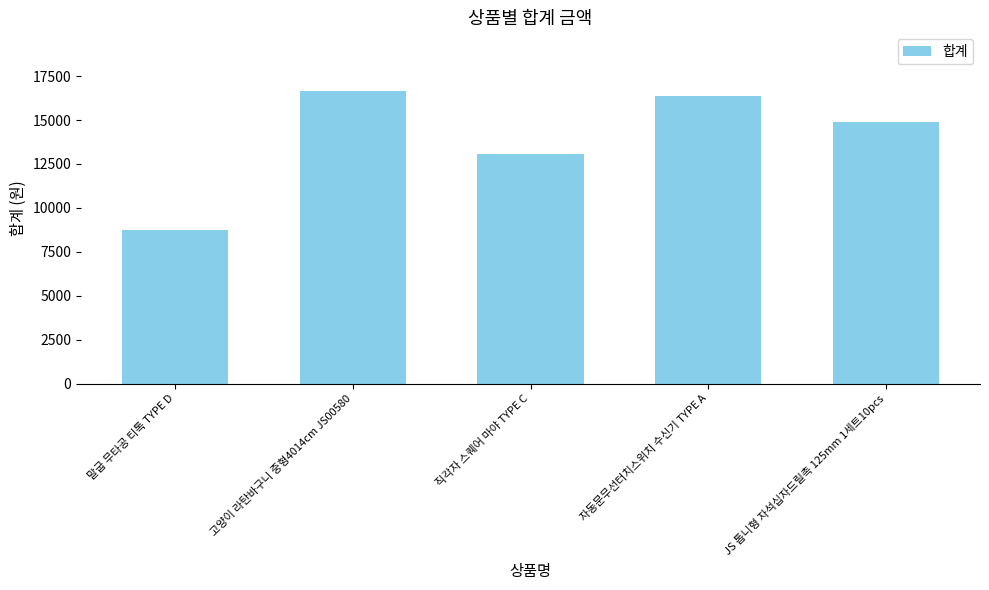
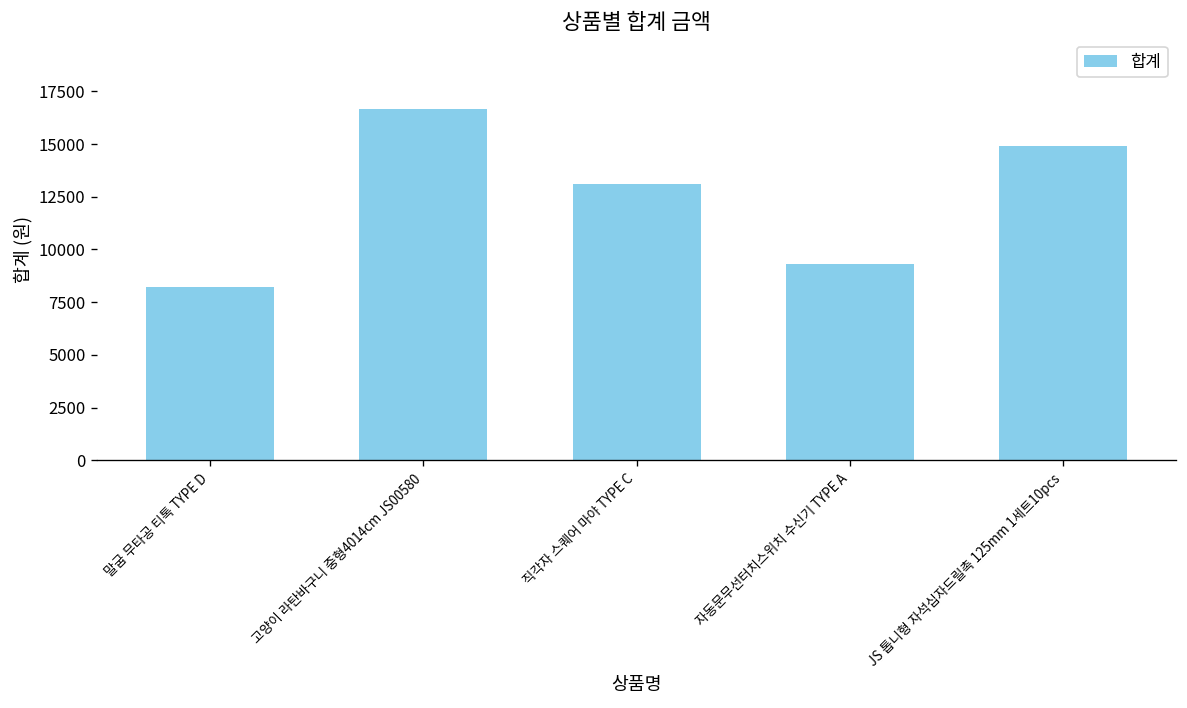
말굽 무타공 티톡 TYPE D: 8700 -> 8200
자동문무선터치스위치 수신기 TYPE A: 16400 -> 9300
